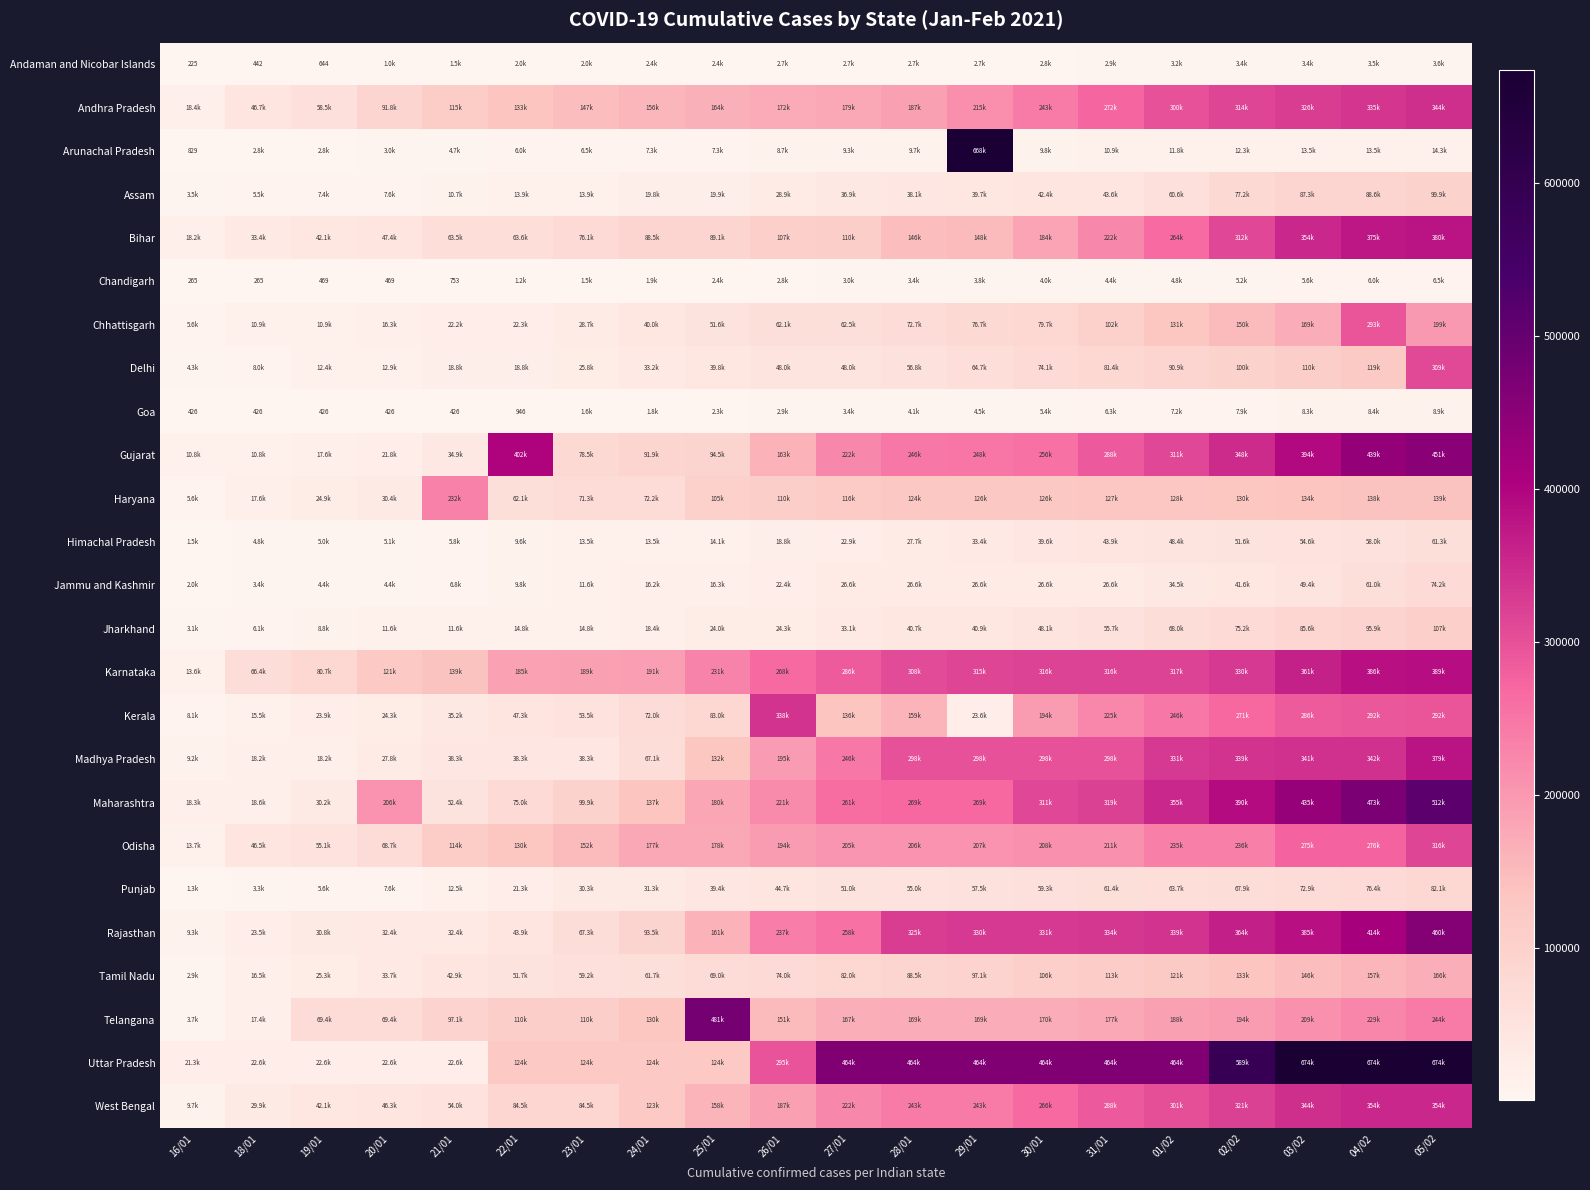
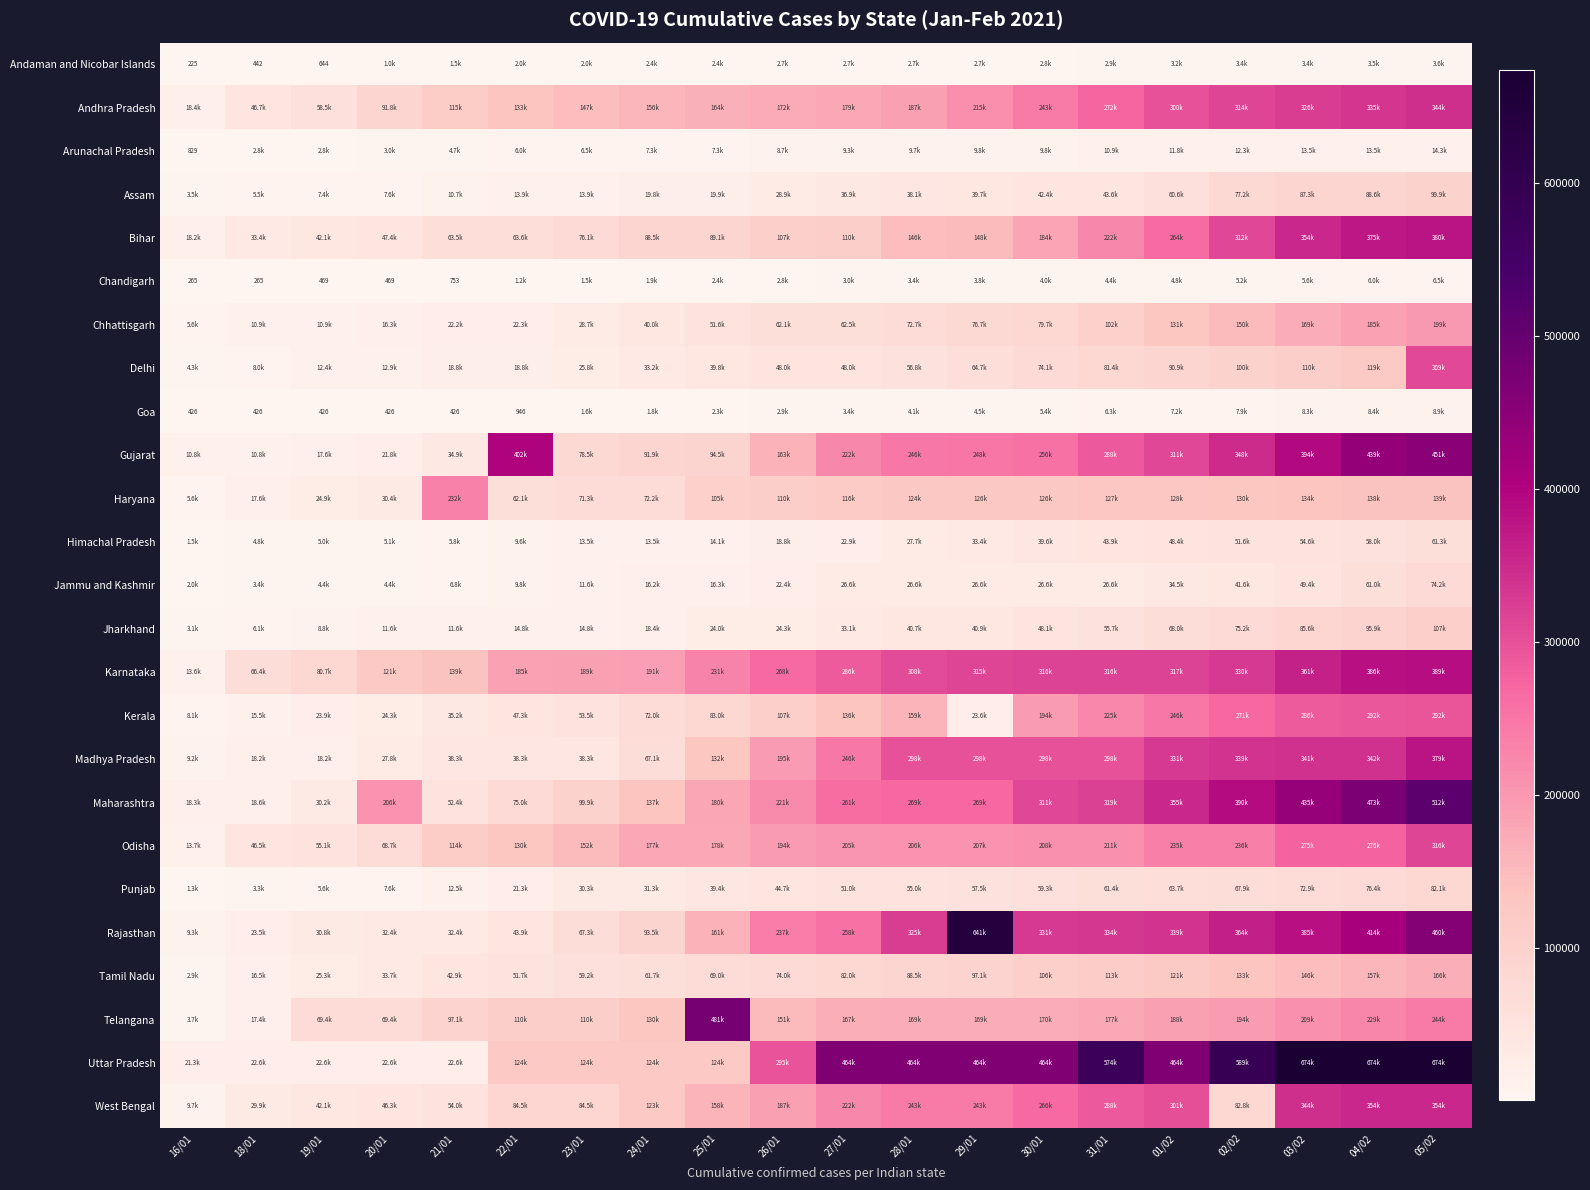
Arunachal Pradesh, 29/01: 668k -> 9.8k
Chhattisgarh, 04/02: 293k -> 185k
Kerala, 26/01: 338k -> 107k
Rajasthan, 29/01: 330k -> 641k
Uttar Pradesh, 31/01: 464k -> 574k
West Bengal, 02/02: 321k -> 82.8k
